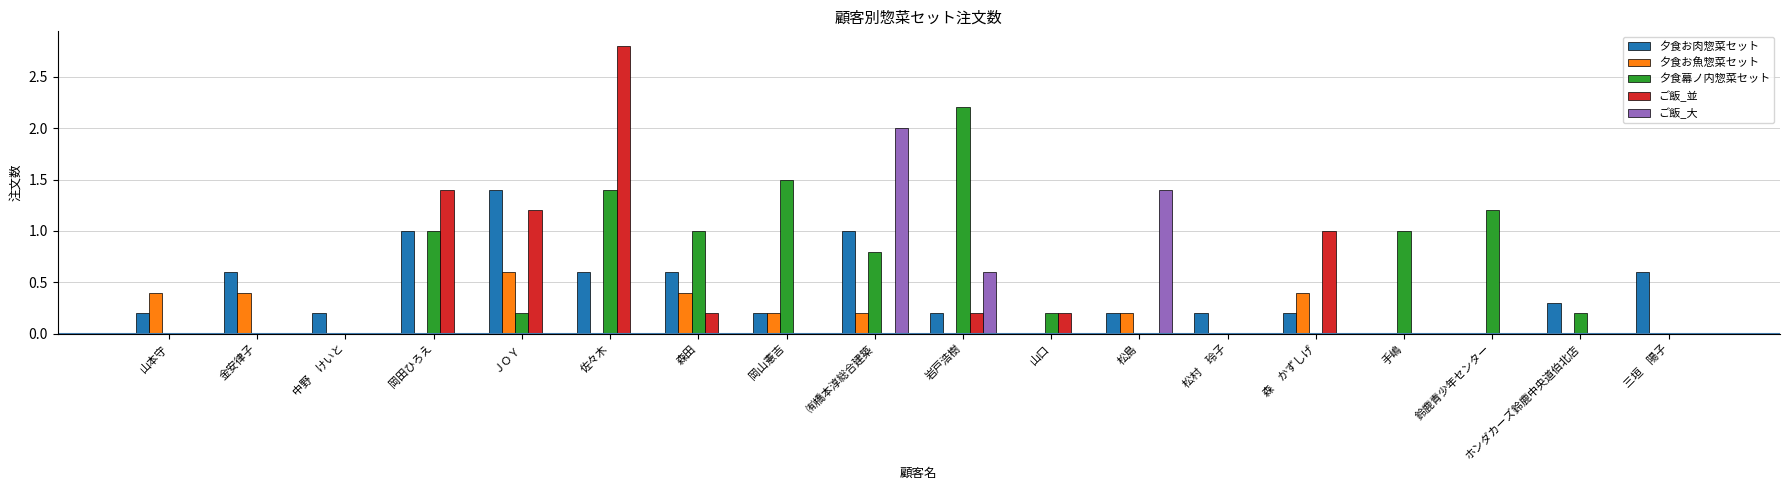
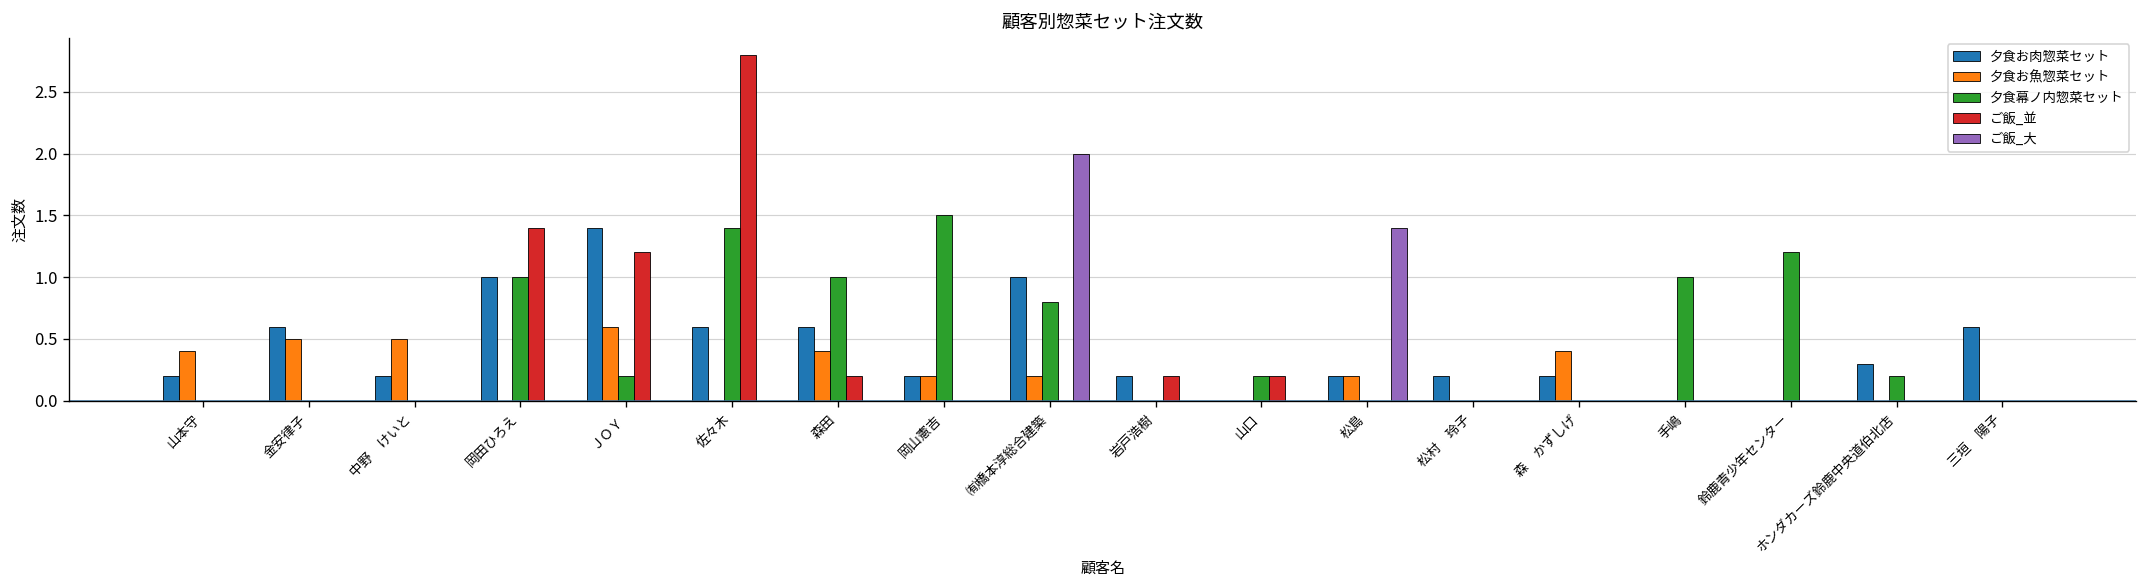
夕食お魚惣菜セット, 金安律子: 0.4 -> 0.5
夕食お魚惣菜セット, 中野 けいと: 0.0 -> 0.5
夕食幕ノ内惣菜セット, 岩戸浩樹: 2.2 -> 0.0
ご飯_大, 岩戸浩樹: 0.6 -> 0.0
ご飯_並, 森 かずしげ: 1 -> 0
